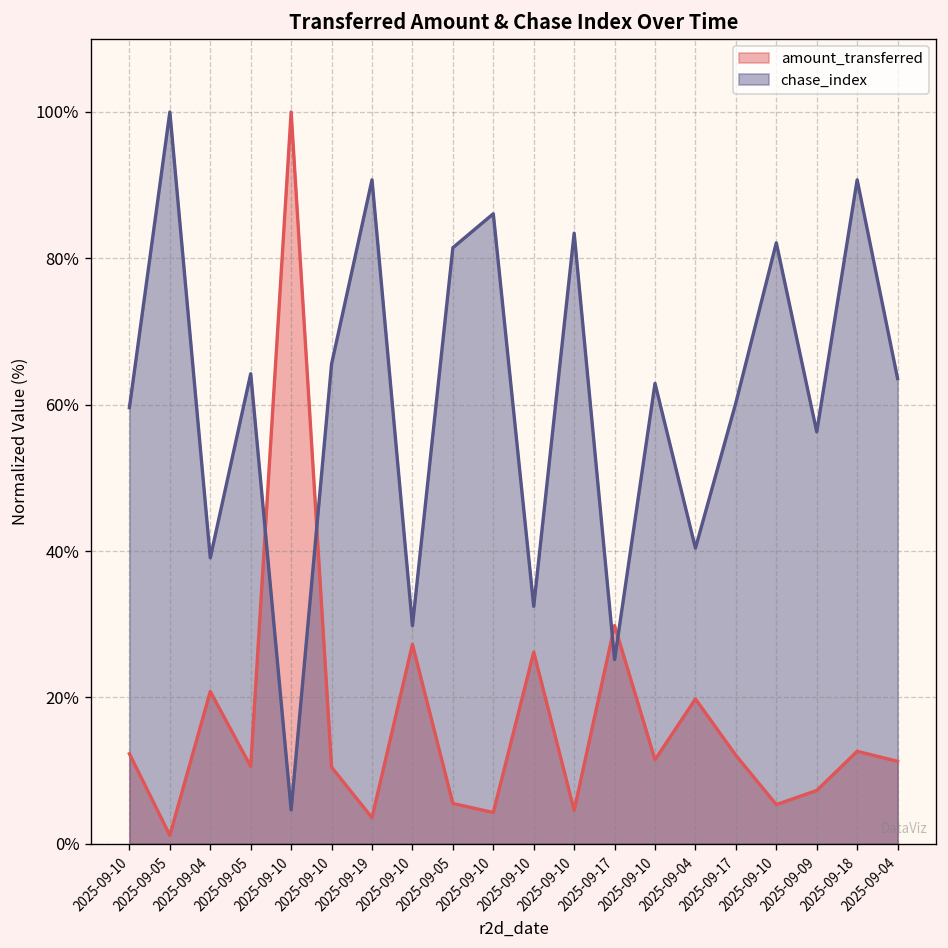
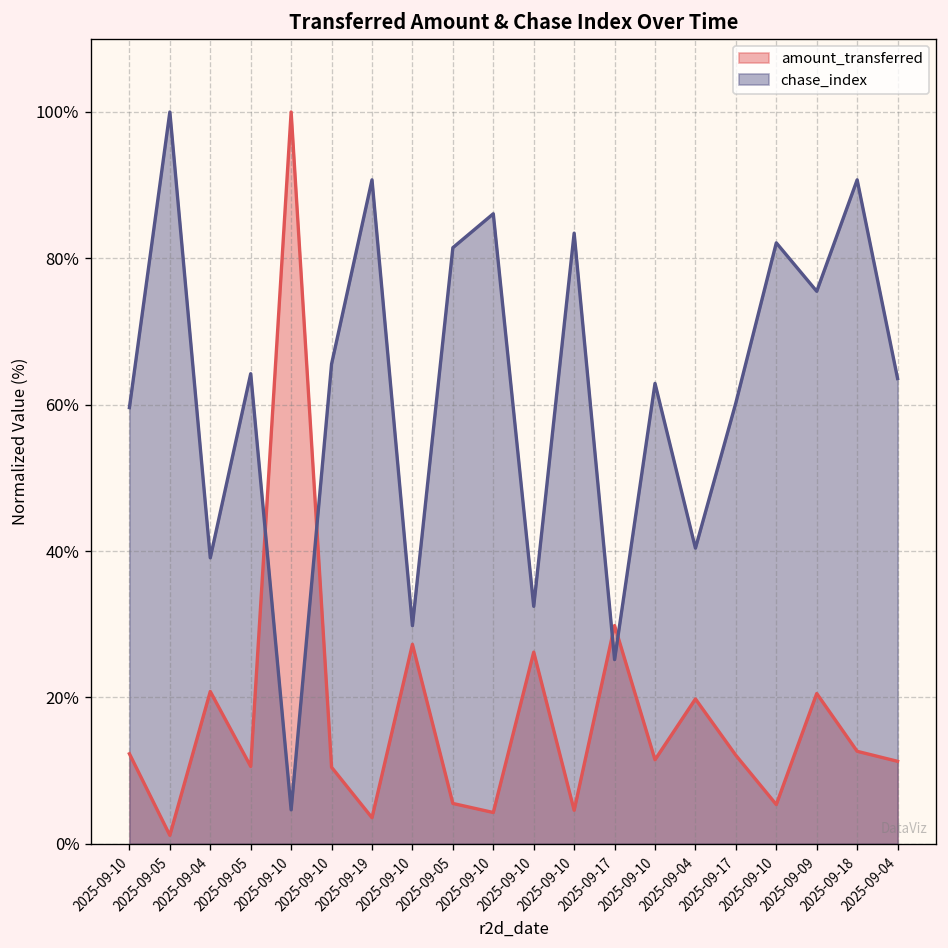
amount_transferred, 2025-09-09: 7% -> 21%
chase_index, 2025-09-09: 56% -> 75%
